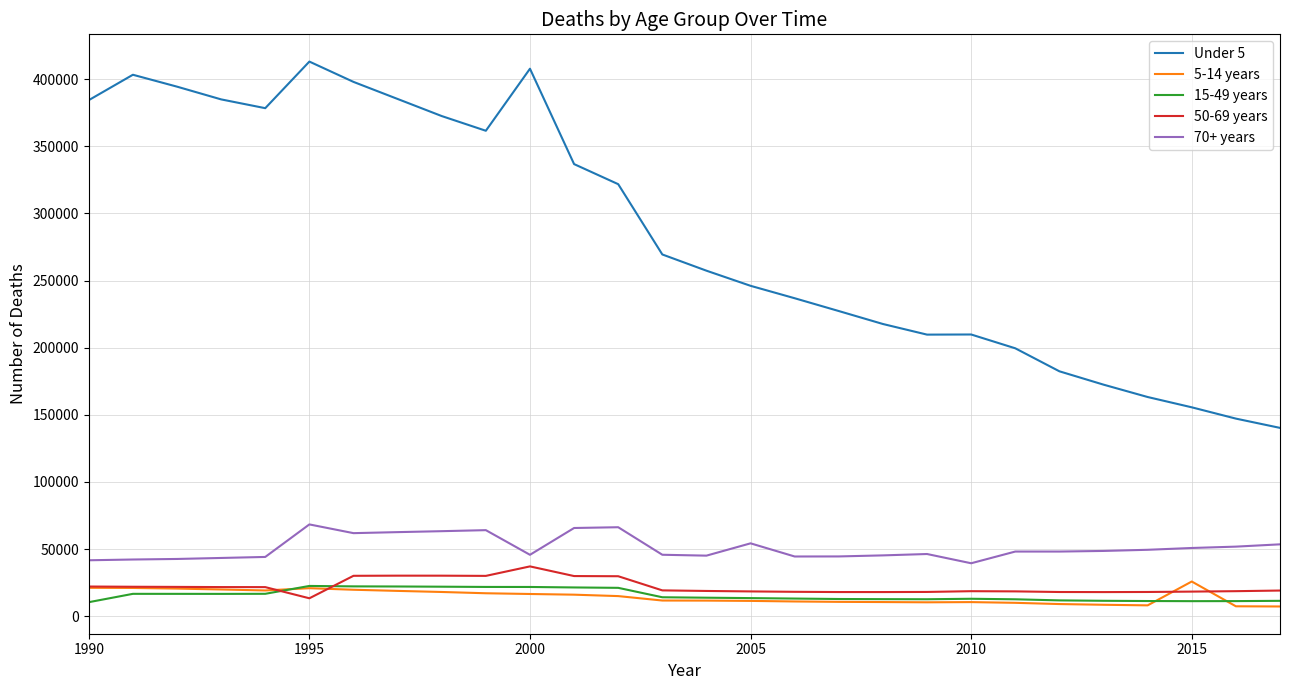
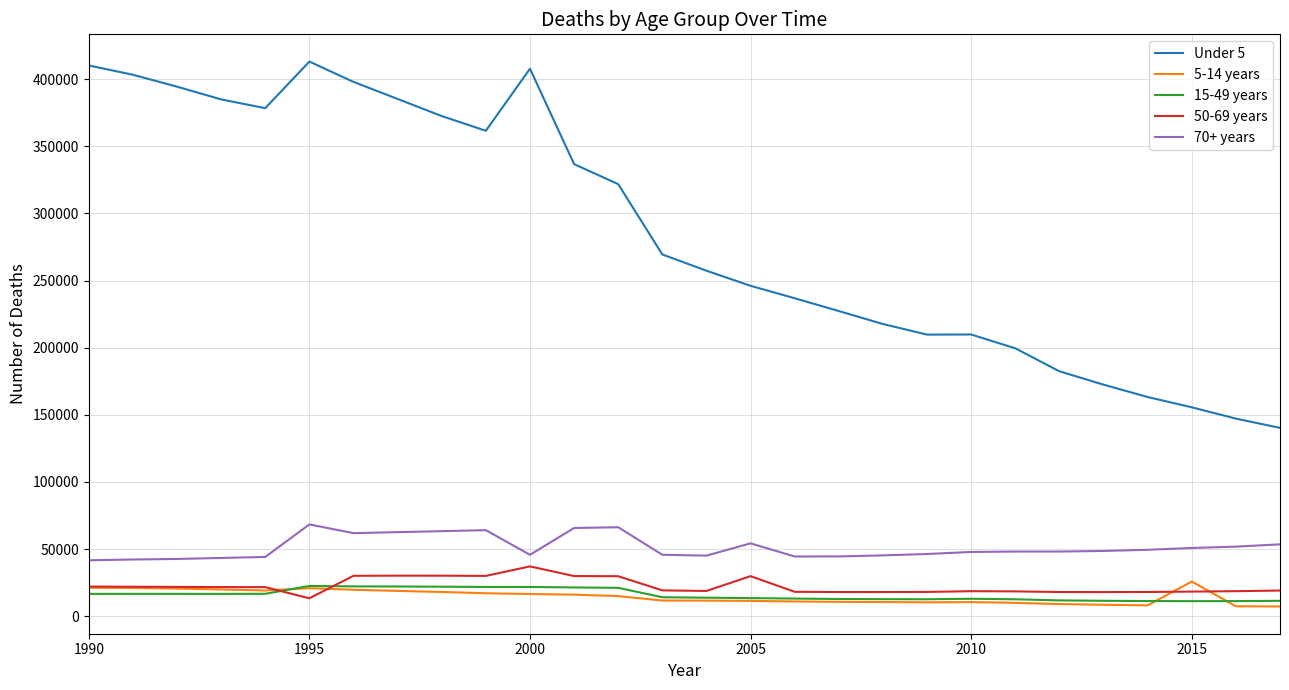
Under 5, 1990: 384000 -> 410000
15-49 years, 1990: 10000 -> 17000
50-69 years, 2005: 18000 -> 30000
70+ years, 2010: 39000 -> 48000
